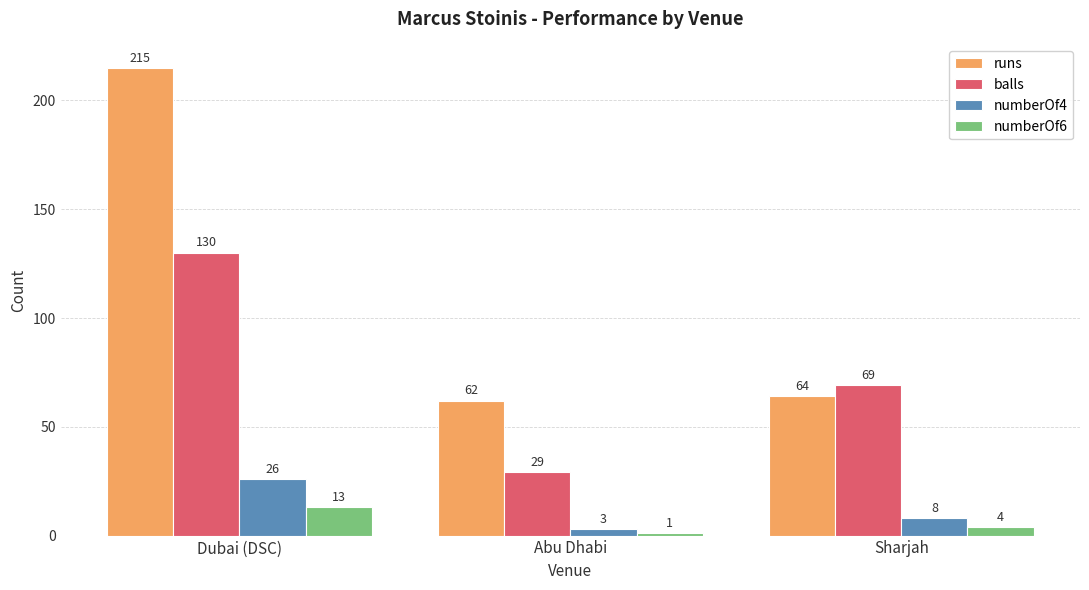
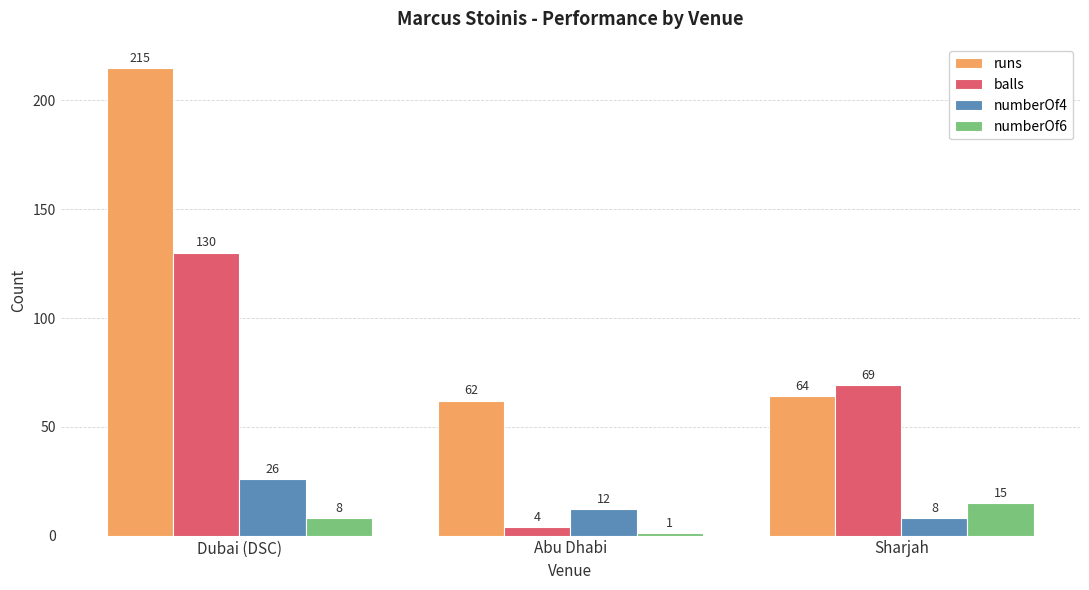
numberOf6, Dubai (DSC): 13 -> 8
balls, Abu Dhabi: 29 -> 4
numberOf4, Abu Dhabi: 3 -> 12
numberOf6, Sharjah: 4 -> 15
